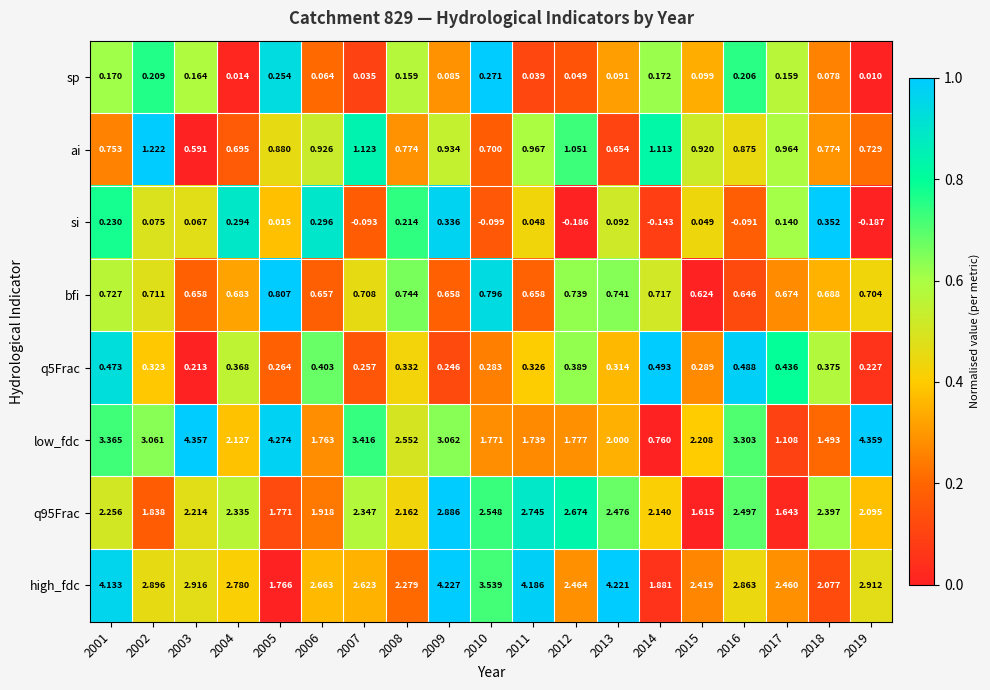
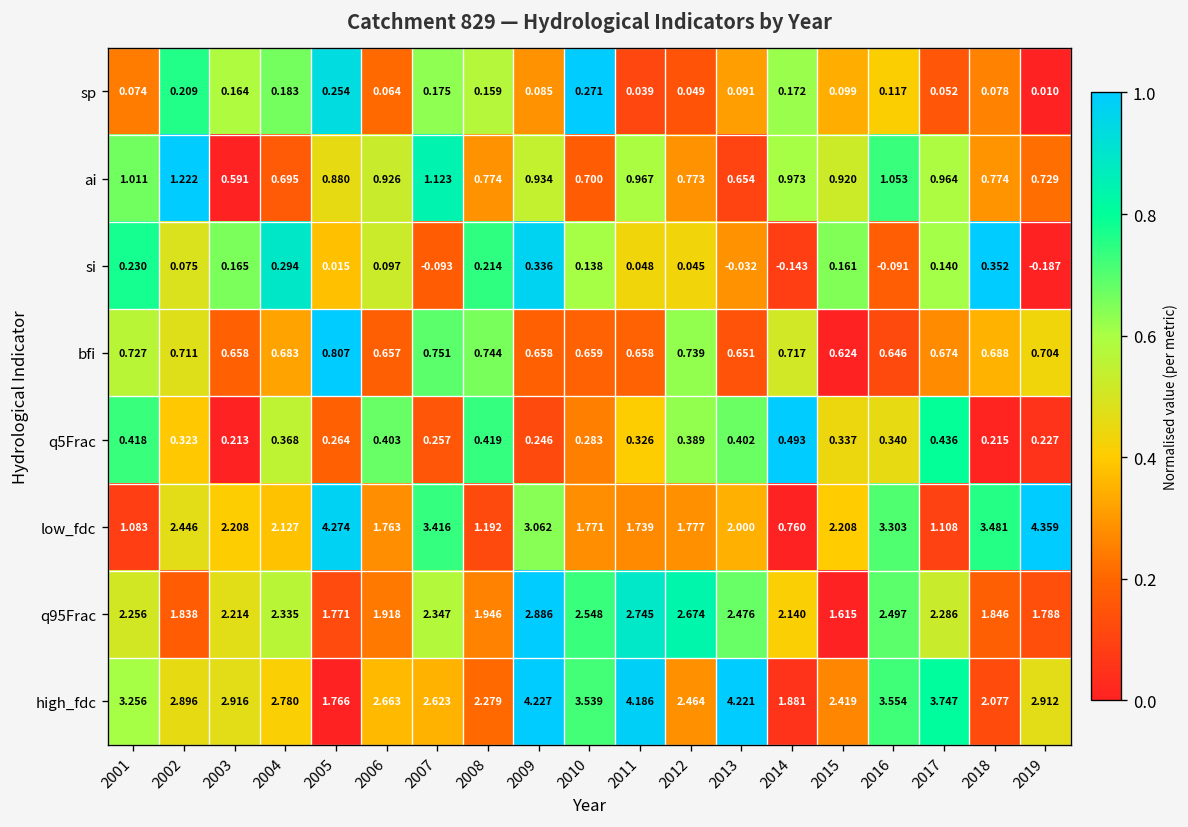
sp, 2001: 0.170 -> 0.074
sp, 2004: 0.014 -> 0.183
sp, 2007: 0.035 -> 0.175
sp, 2016: 0.206 -> 0.117
sp, 2017: 0.159 -> 0.052
ai, 2001: 0.753 -> 1.011
ai, 2012: 1.051 -> 0.773
ai, 2014: 1.113 -> 0.973
ai, 2016: 0.875 -> 1.053
si, 2003: 0.067 -> 0.165
si, 2006: 0.296 -> 0.097
si, 2010: -0.099 -> 0.138
si, 2012: -0.186 -> 0.045
si, 2013: 0.092 -> -0.032
si, 2015: 0.049 -> 0.161
bfi, 2007: 0.708 -> 0.751
bfi, 2010: 0.796 -> 0.659
bfi, 2013: 0.741 -> 0.651
q5Frac, 2001: 0.473 -> 0.418
q5Frac, 2008: 0.332 -> 0.419
q5Frac, 2013: 0.314 -> 0.402
q5Frac, 2015: 0.289 -> 0.337
q5Frac, 2016: 0.488 -> 0.340
q5Frac, 2018: 0.375 -> 0.215
low_fdc, 2001: 3.365 -> 1.083
low_fdc, 2002: 3.061 -> 2.446
low_fdc, 2003: 4.357 -> 2.208
low_fdc, 2008: 2.552 -> 1.192
low_fdc, 2018: 1.493 -> 3.481
q95Frac, 2008: 2.162 -> 1.946
q95Frac, 2017: 1.643 -> 2.286
q95Frac, 2018: 2.397 -> 1.846
q95Frac, 2019: 2.095 -> 1.788
high_fdc, 2001: 4.133 -> 3.256
high_fdc, 2016: 2.863 -> 3.554
high_fdc, 2017: 2.460 -> 3.747
